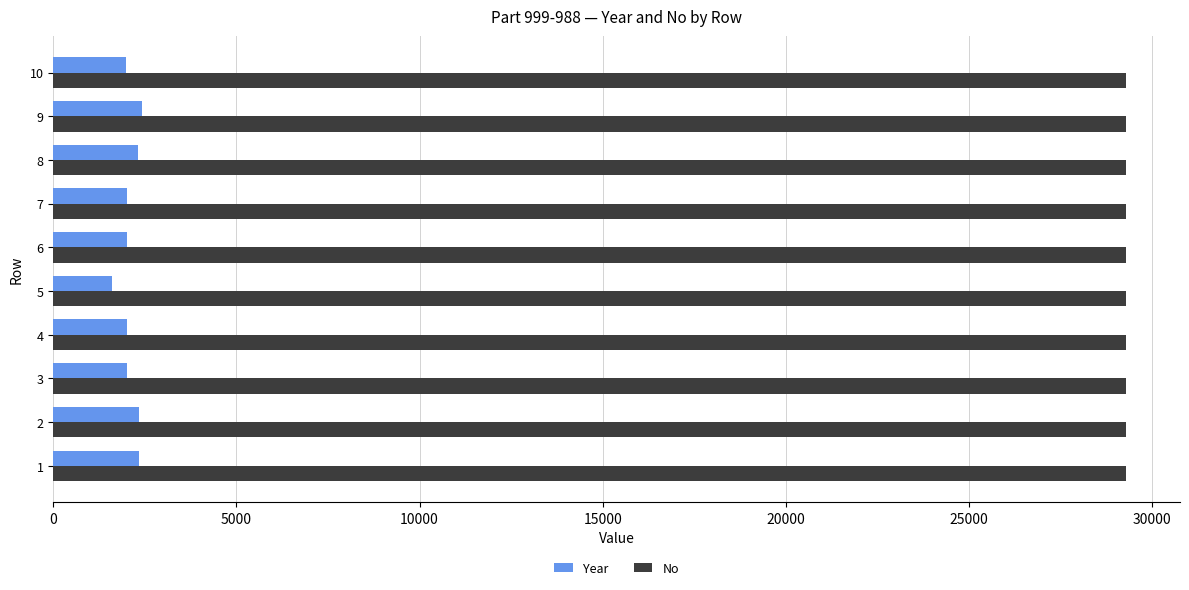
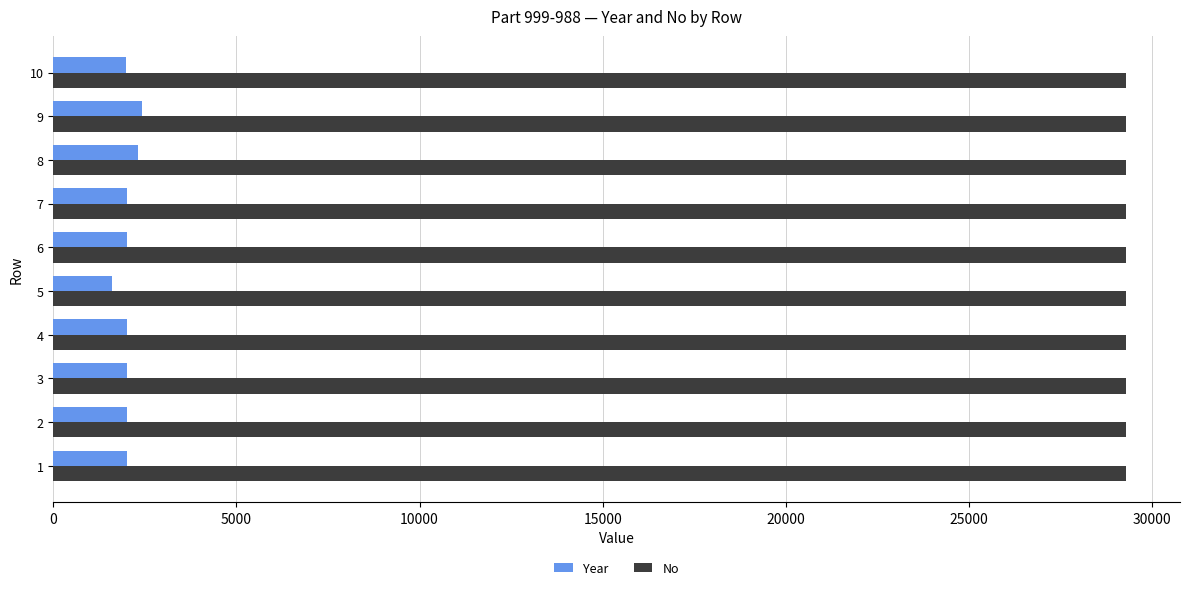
Year, 2: 2300 -> 2000
Year, 1: 2300 -> 2000
